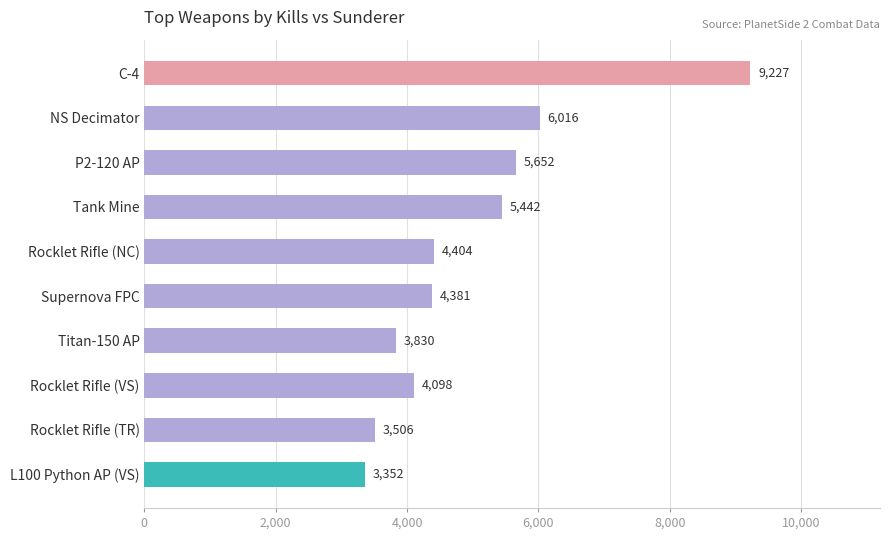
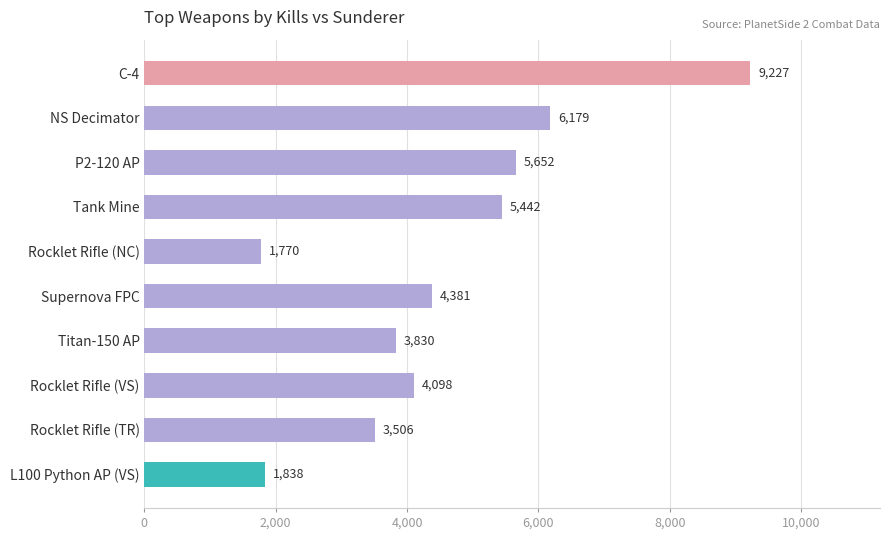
NS Decimator: 6,016 -> 6,179
Rocklet Rifle (NC): 4,404 -> 1,770
L100 Python AP (VS): 3,352 -> 1,838
